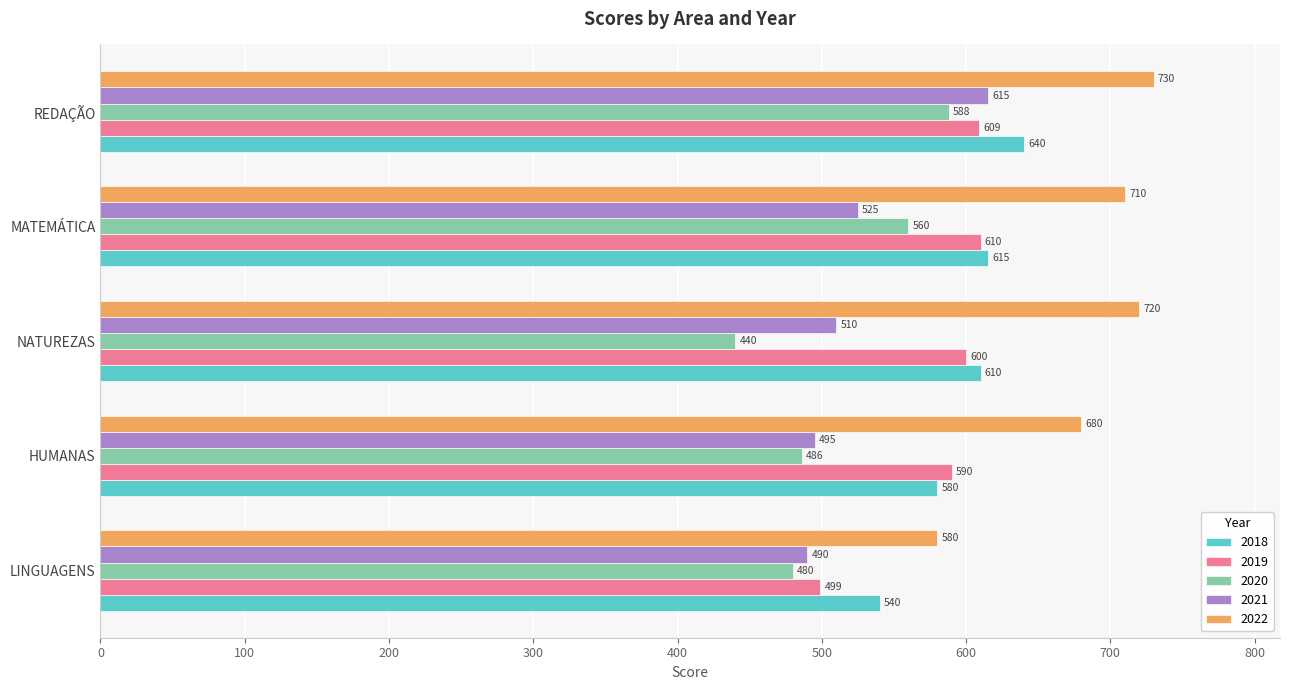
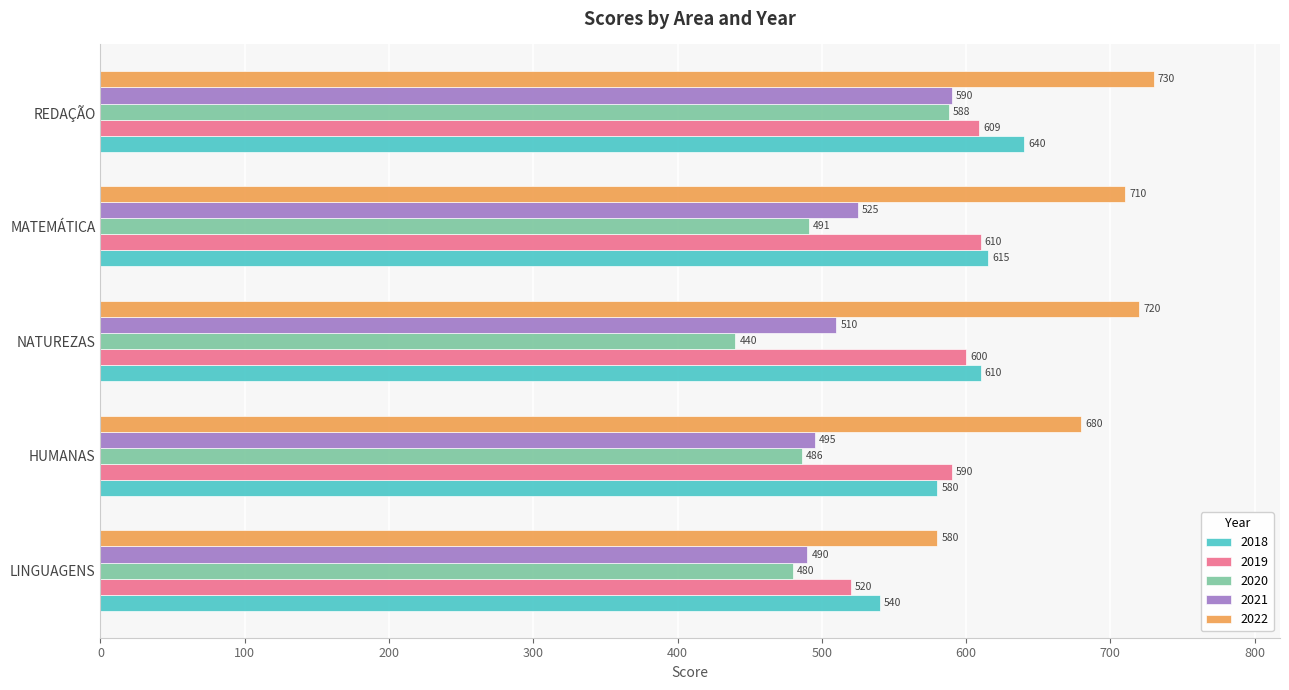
2021, REDAÇÃO: 615 -> 590
2020, MATEMÁTICA: 560 -> 491
2019, LINGUAGENS: 499 -> 520
